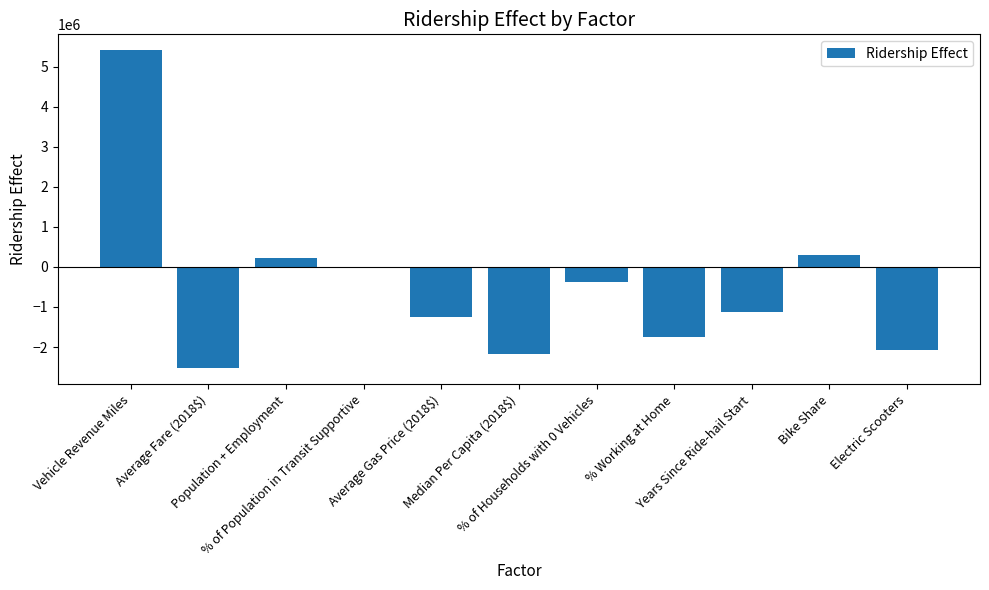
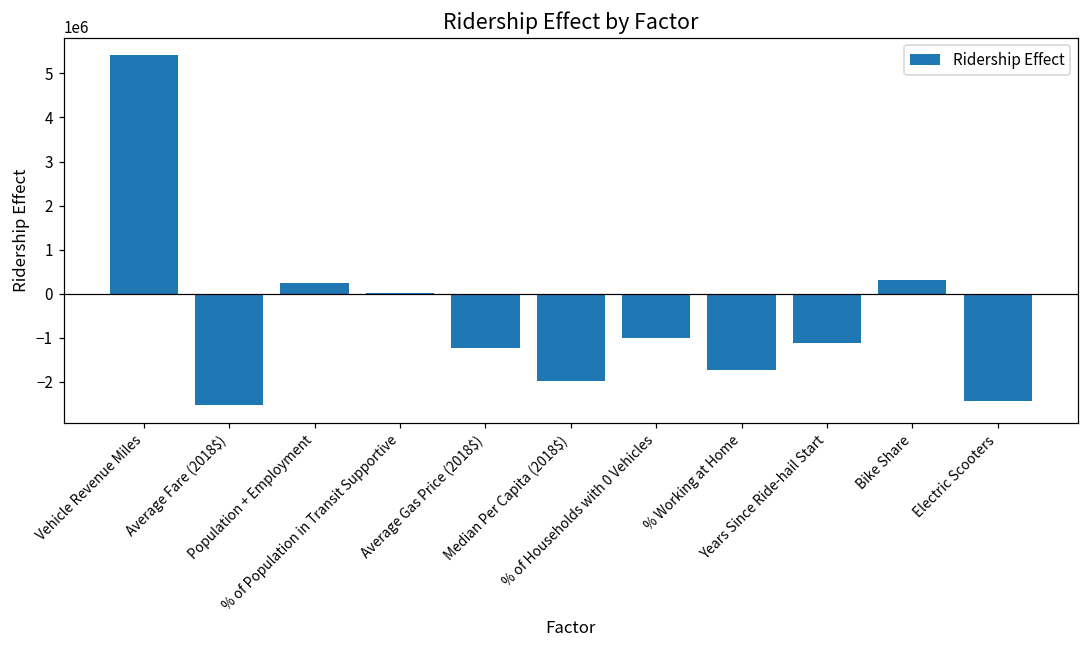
Median Per Capita (2018$): -2200000 -> -2000000
% of Households with 0 Vehicles: -400000 -> -1000000
Electric Scooters: -2100000 -> -2400000
